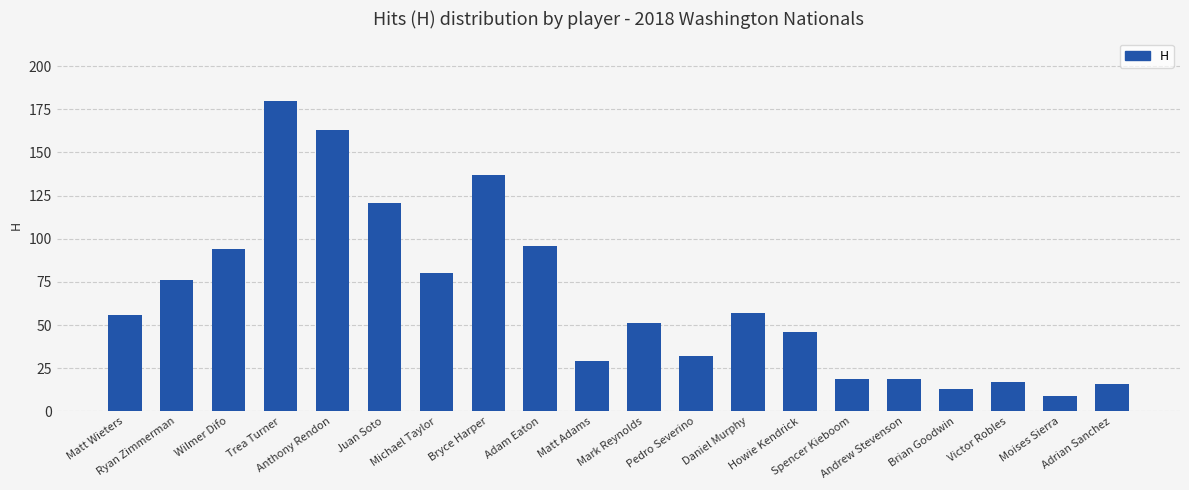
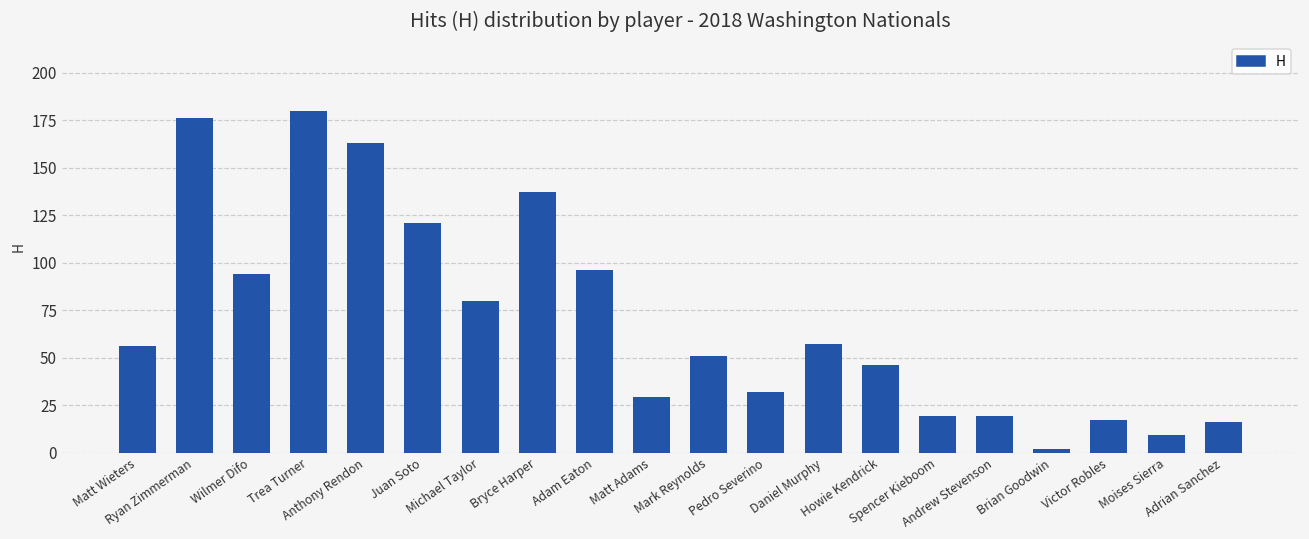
Ryan Zimmerman: 76 -> 176
Brian Goodwin: 13 -> 2
